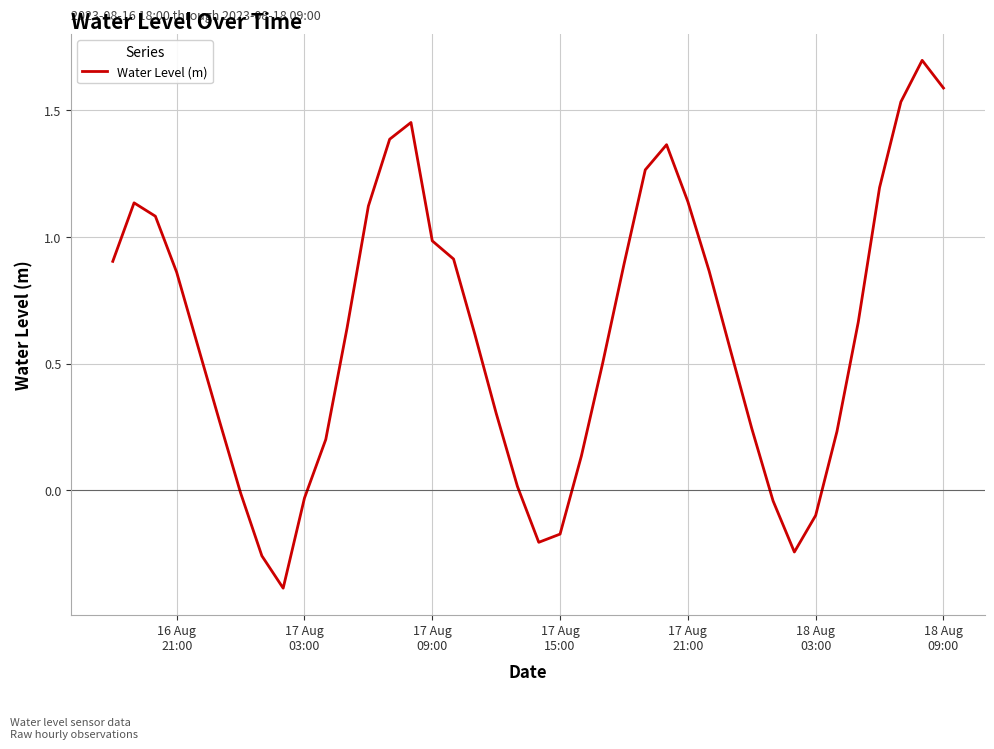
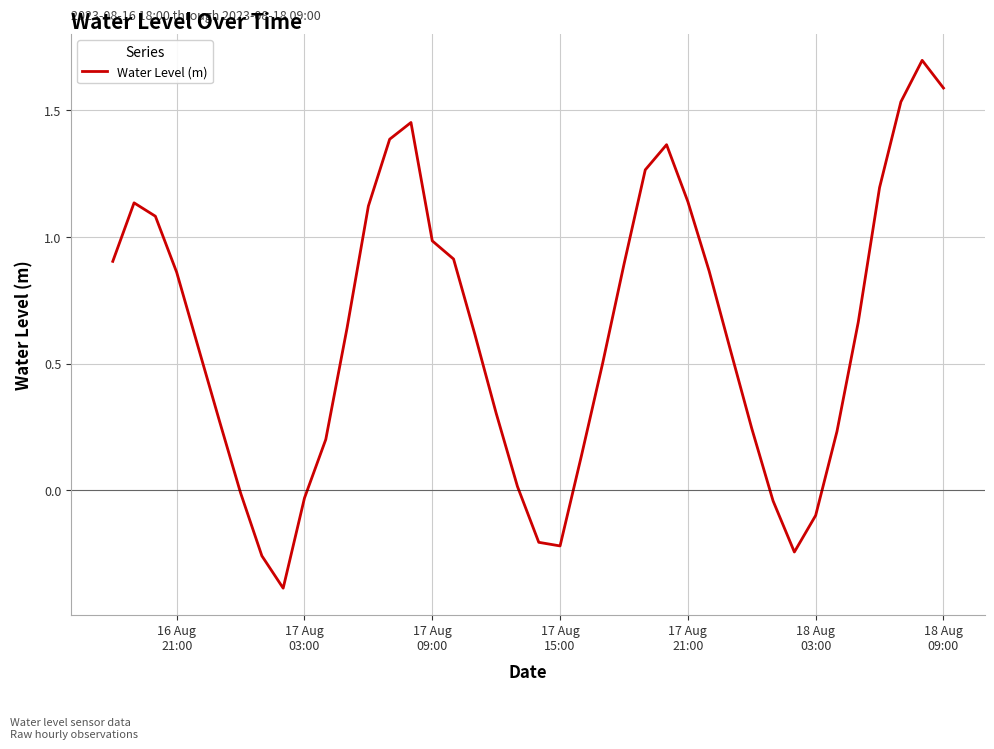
17 Aug 15:00: -0.17 -> -0.22
